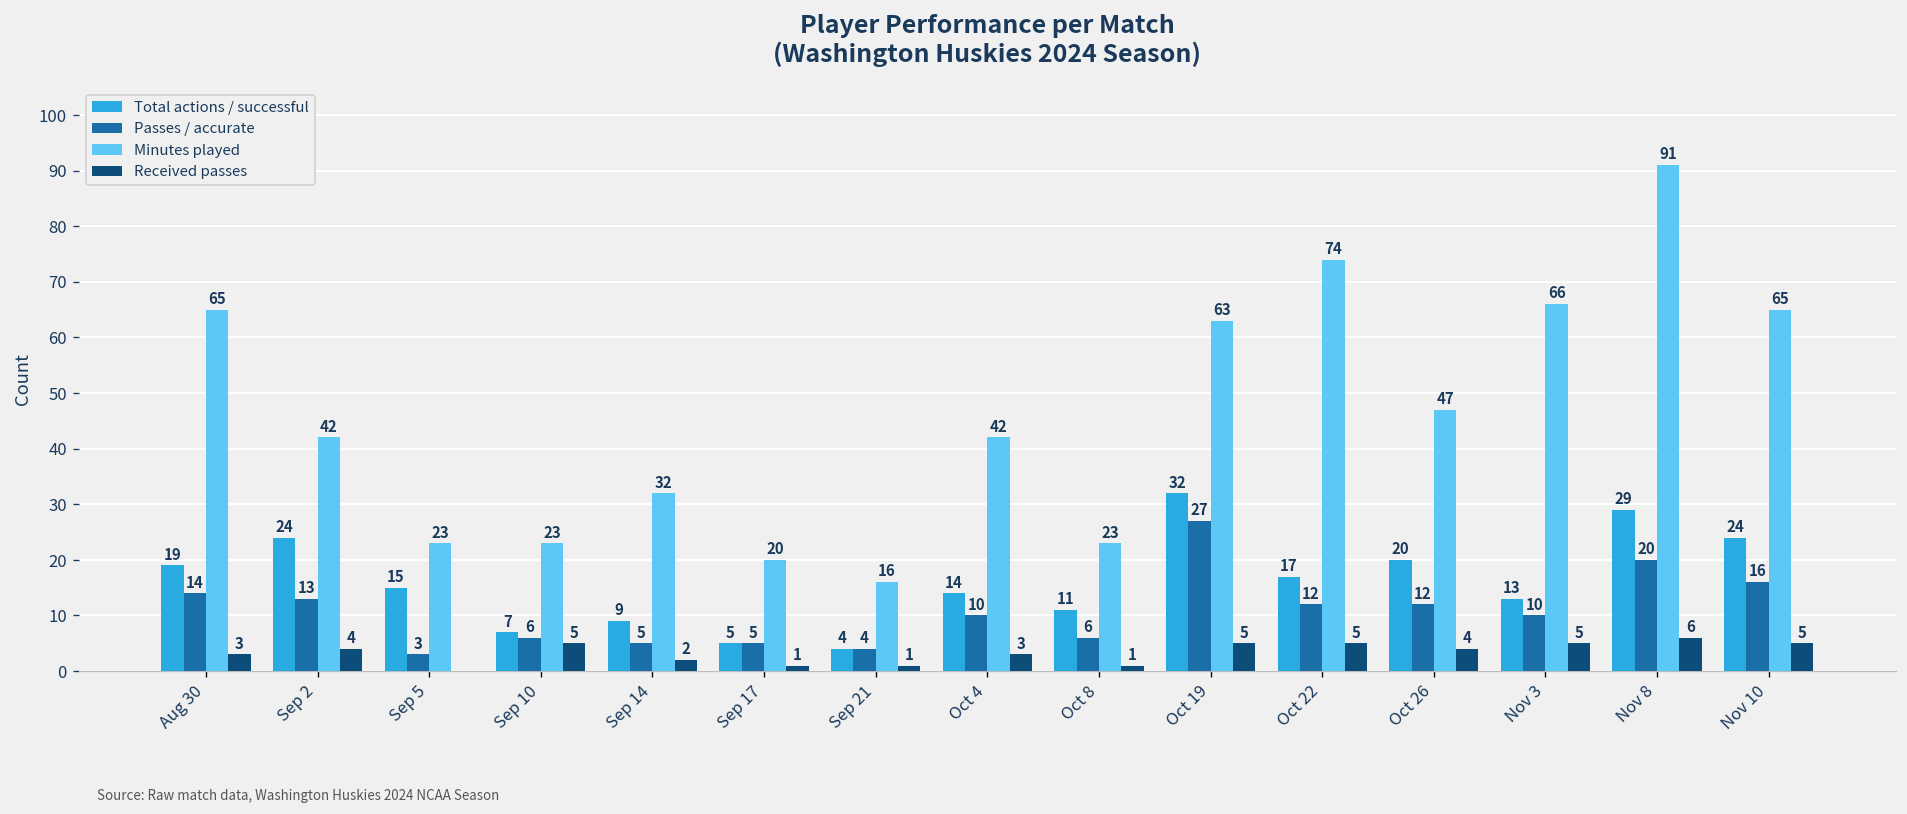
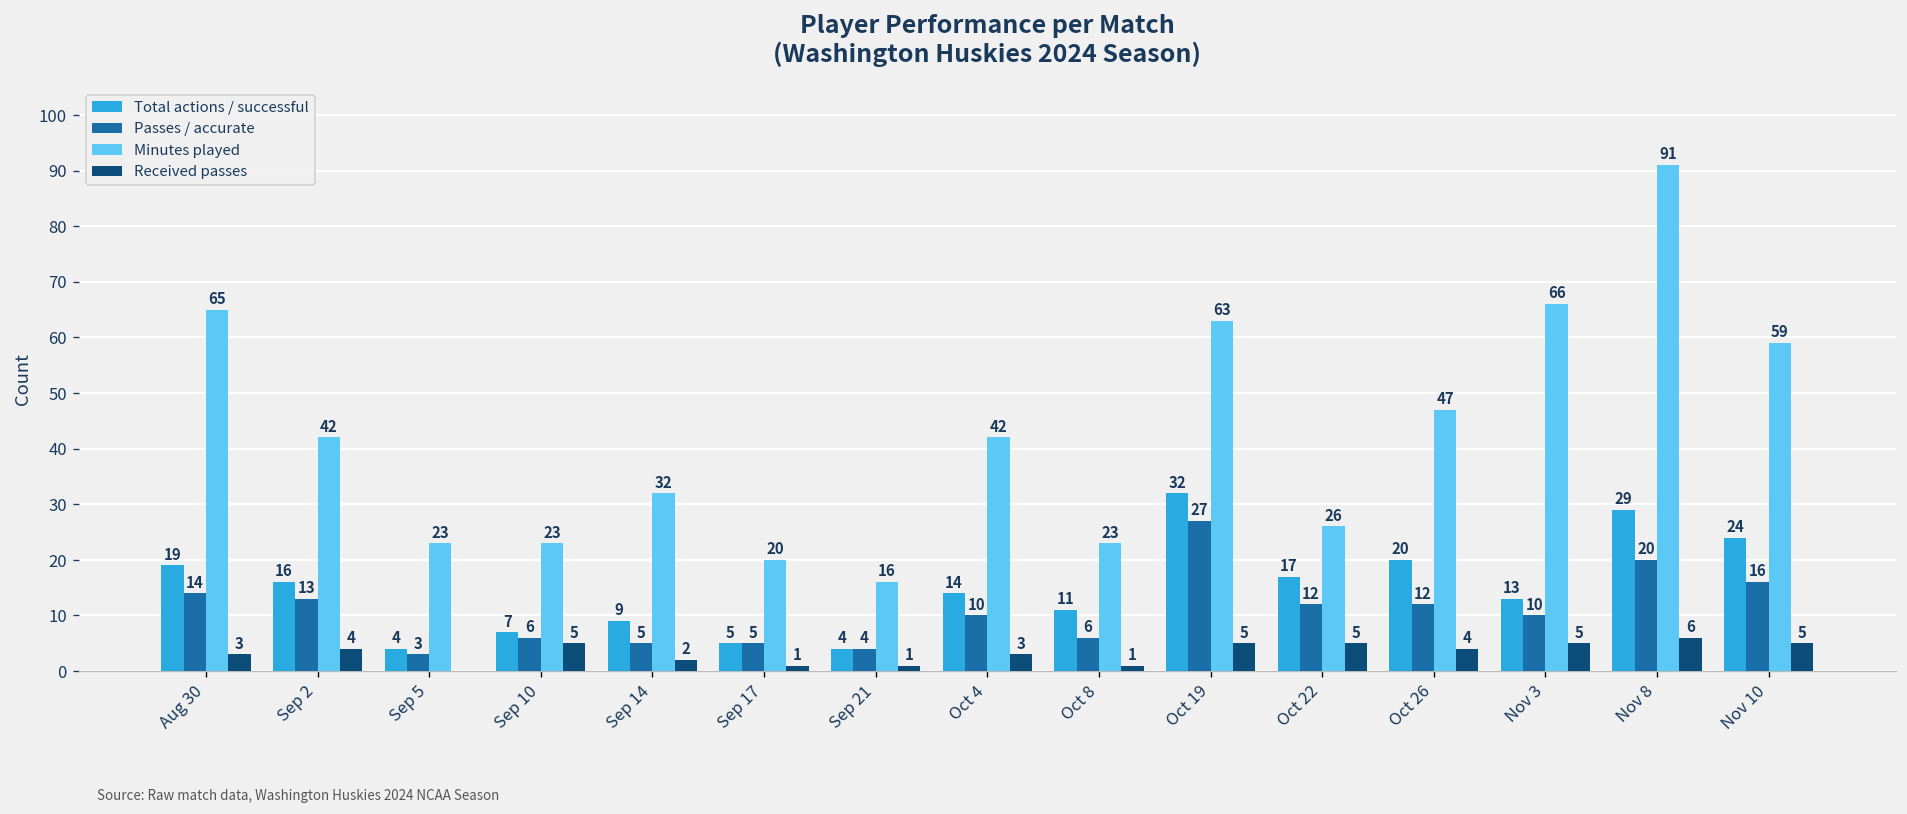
Total actions / successful, Sep 2: 24 -> 16
Total actions / successful, Sep 5: 15 -> 4
Minutes played, Oct 22: 74 -> 26
Minutes played, Nov 10: 65 -> 59
